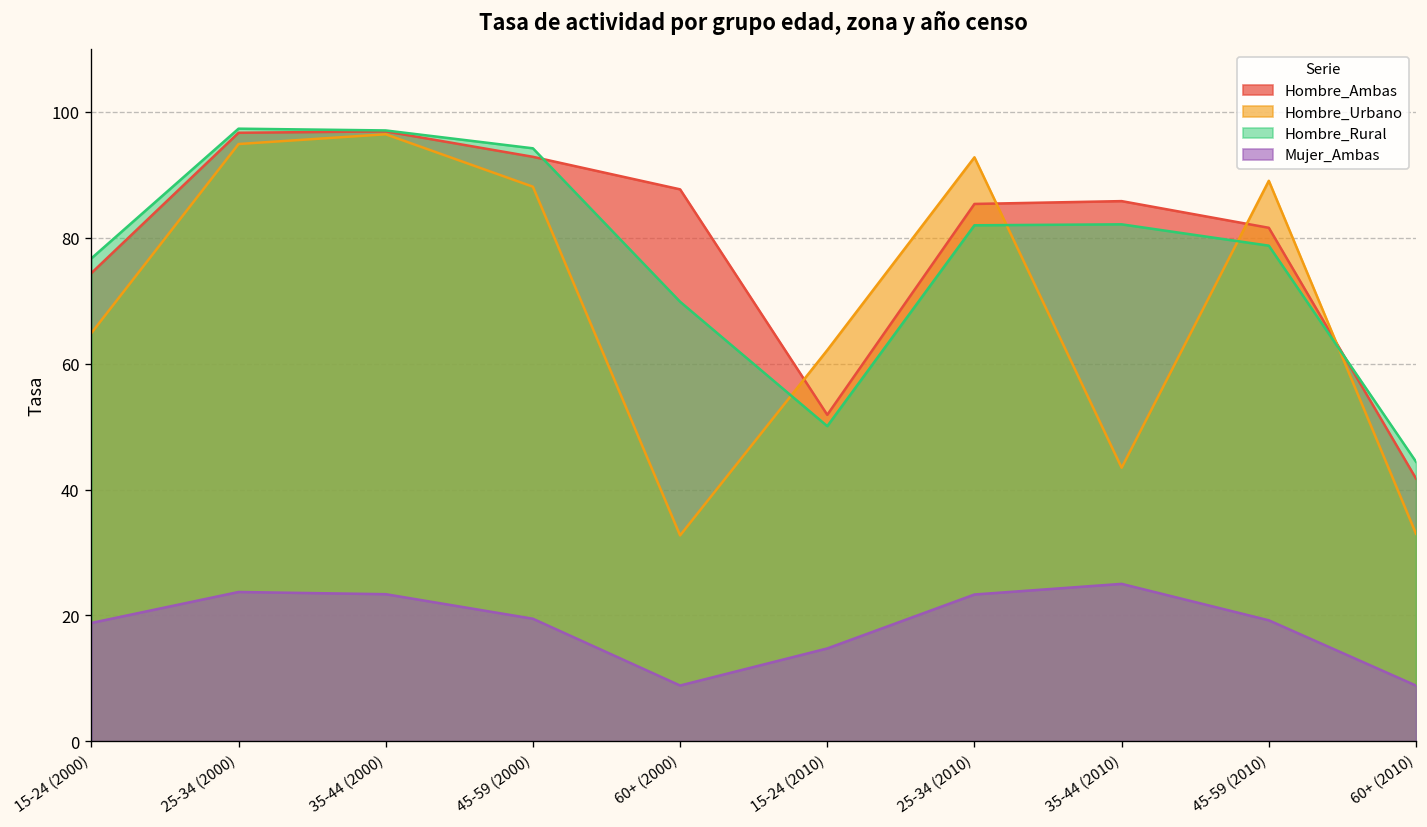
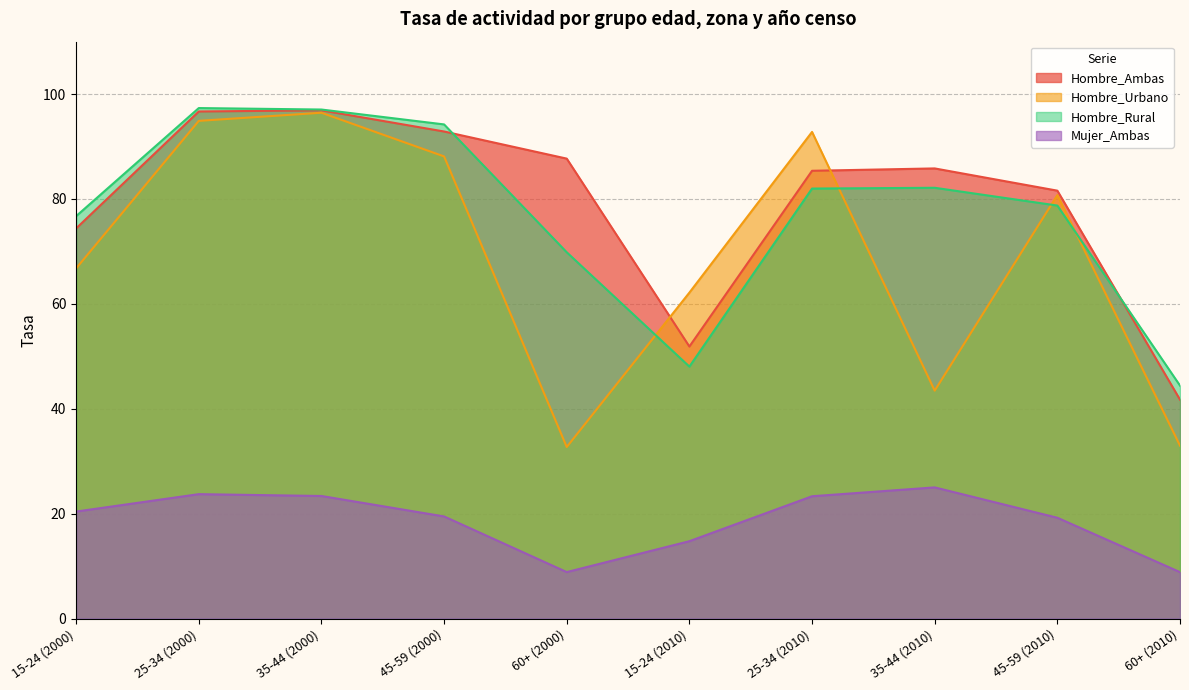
Hombre_Urbano, 15-24 (2000): 65 -> 67
Mujer_Ambas, 15-24 (2000): 19 -> 20
Hombre_Rural, 15-24 (2010): 50 -> 48
Hombre_Urbano, 45-59 (2010): 89 -> 81
